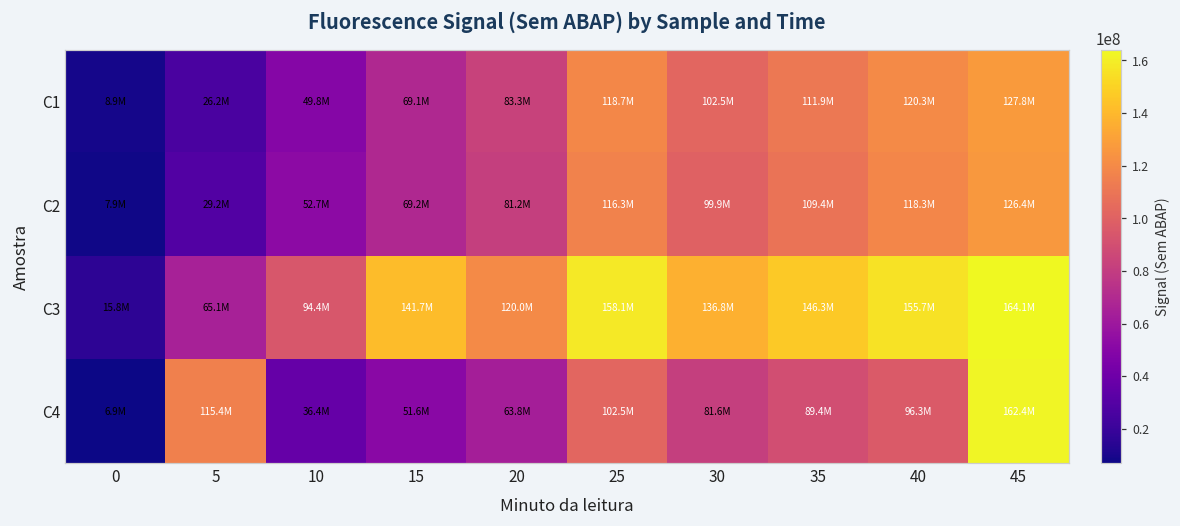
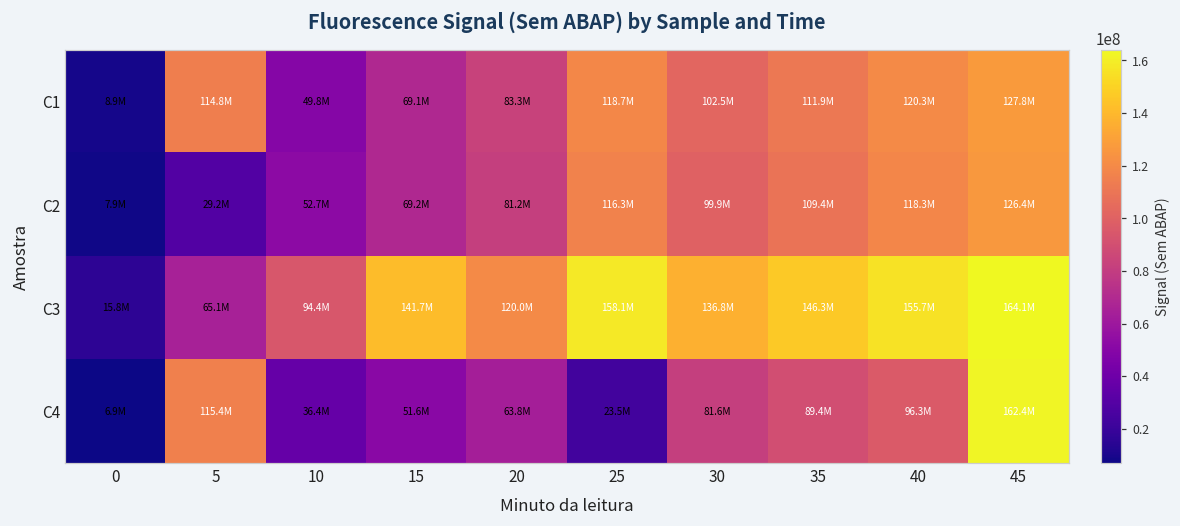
C1, 5: 26.2M -> 114.8M
C4, 25: 102.5M -> 23.5M
